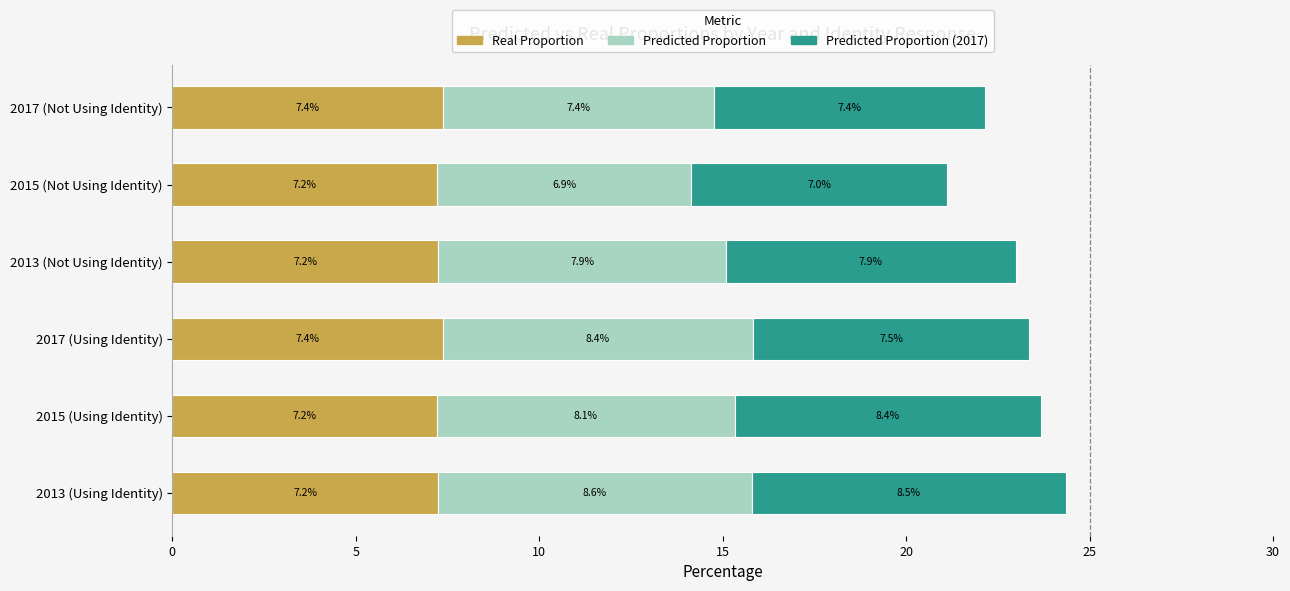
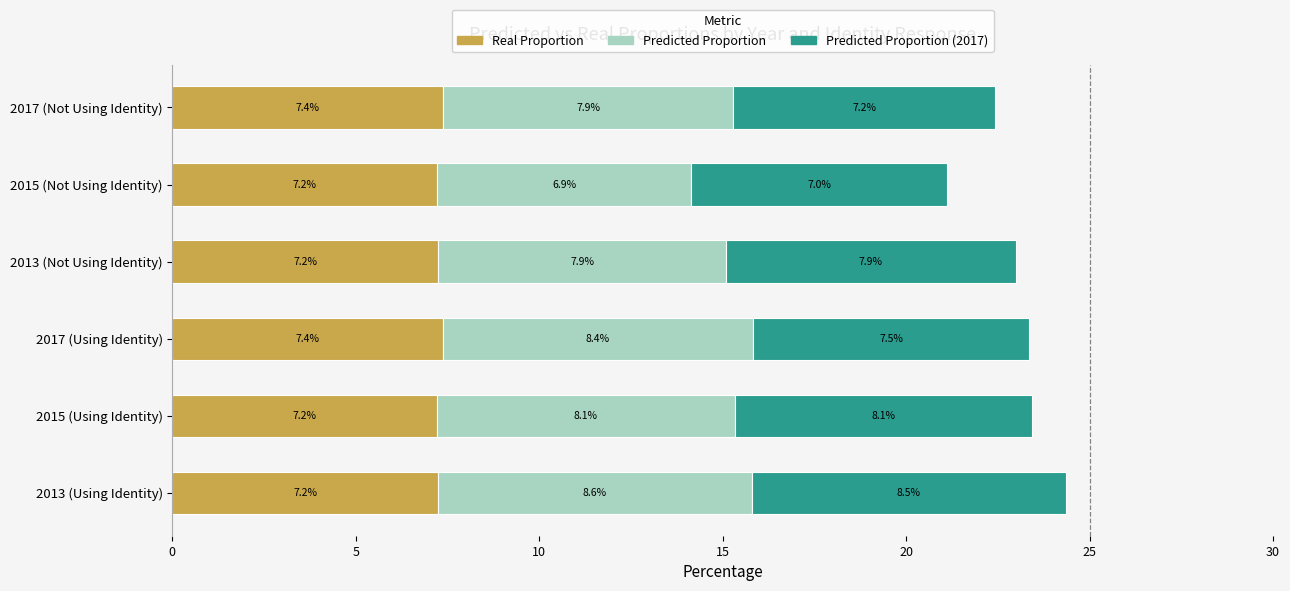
Predicted Proportion, 2017 (Not Using Identity): 7.4% -> 7.9%
Predicted Proportion (2017), 2017 (Not Using Identity): 7.4% -> 7.2%
Predicted Proportion (2017), 2015 (Using Identity): 8.4% -> 8.1%
